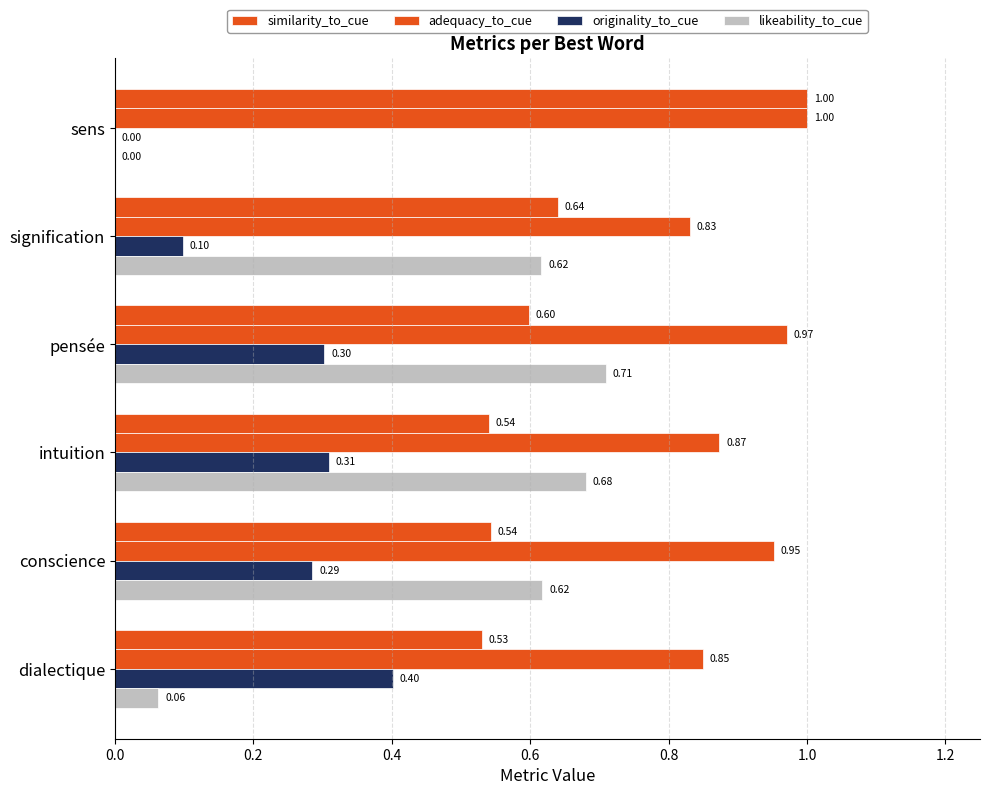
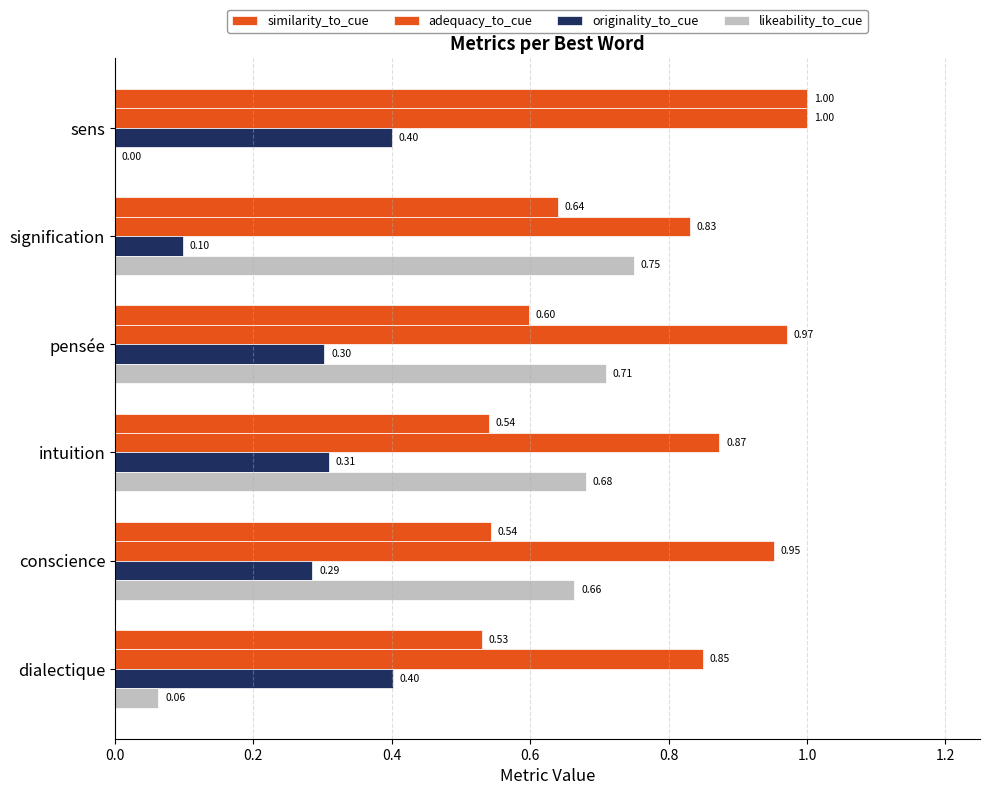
originality_to_cue, sens: 0.00 -> 0.40
likeability_to_cue, signification: 0.62 -> 0.75
likeability_to_cue, conscience: 0.62 -> 0.66
